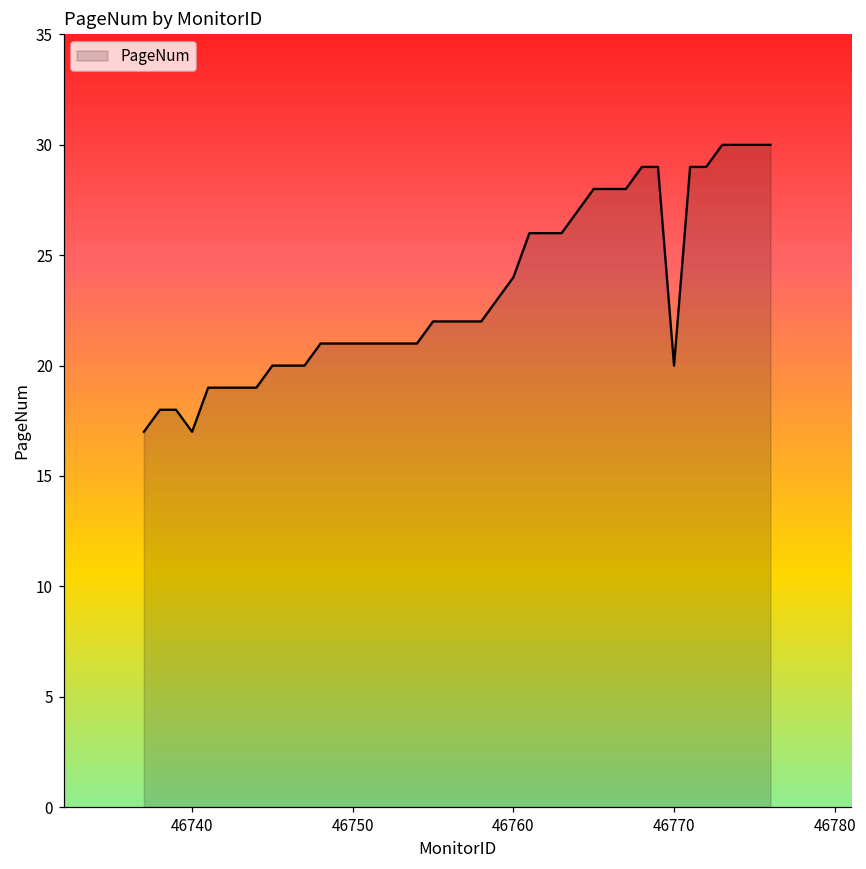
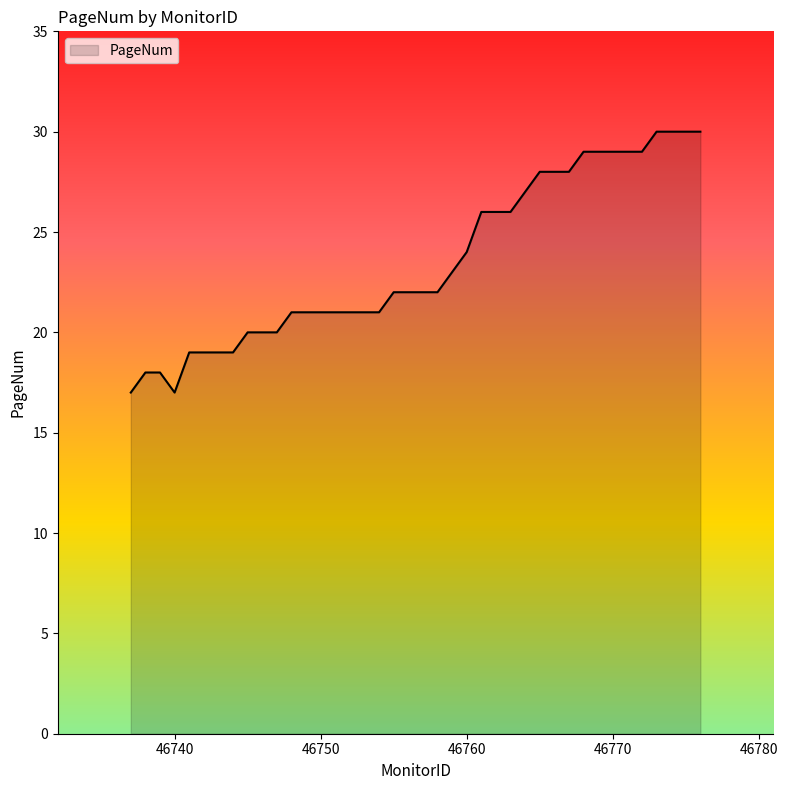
46770: 20 -> 29
